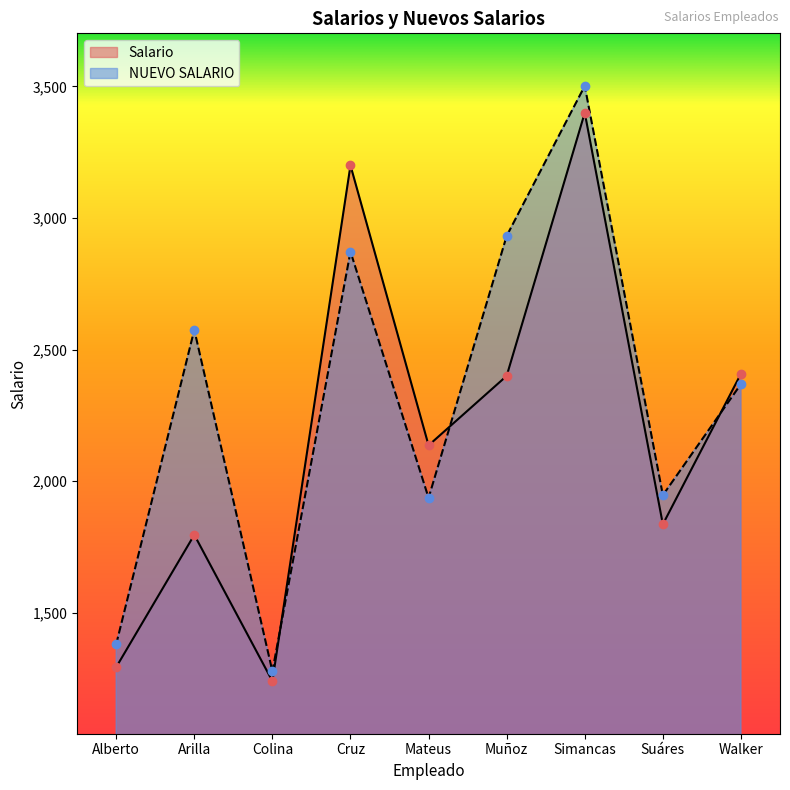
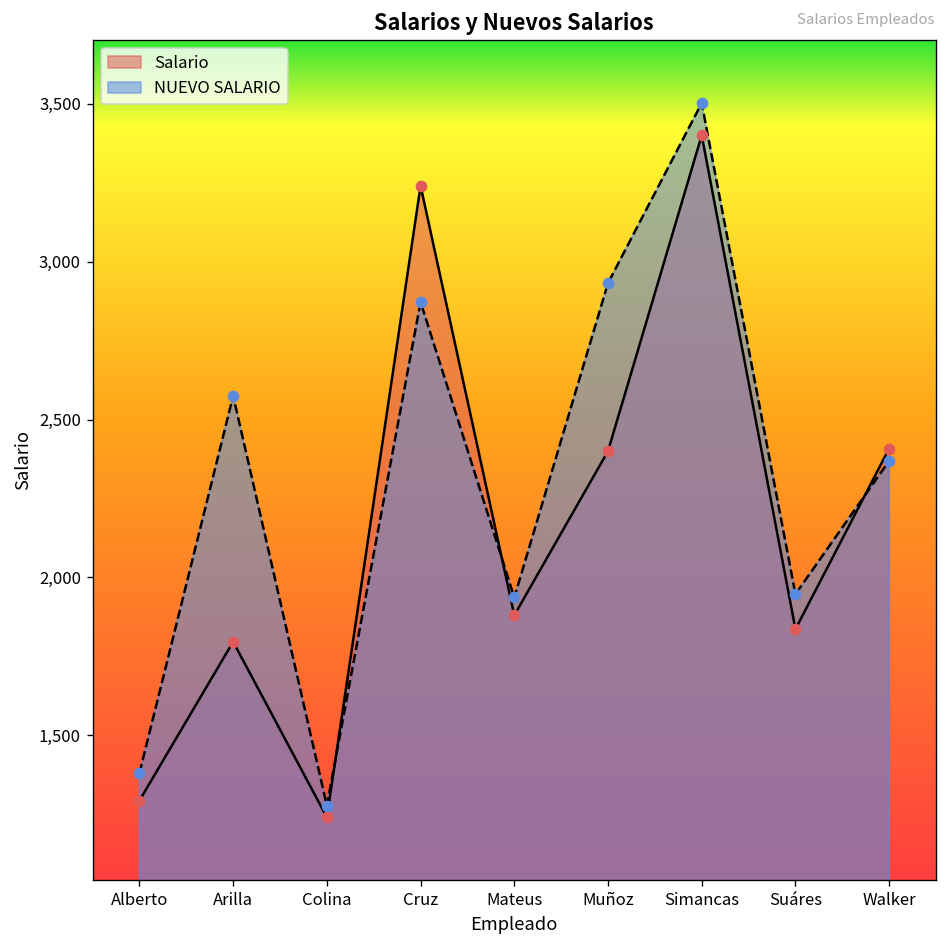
Salario, Cruz: 3,200 -> 3,240
Salario, Mateus: 2,140 -> 1,880
